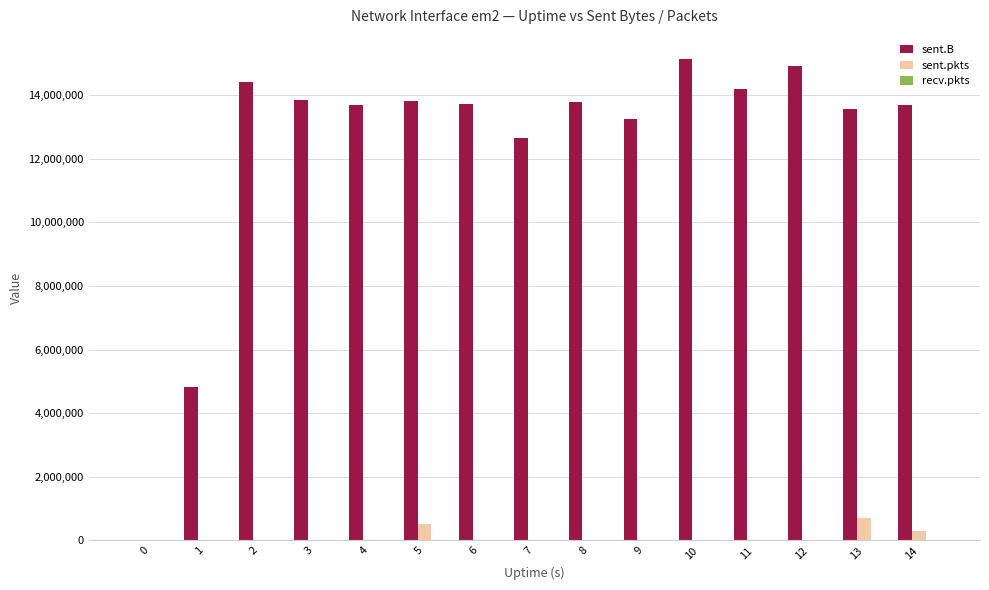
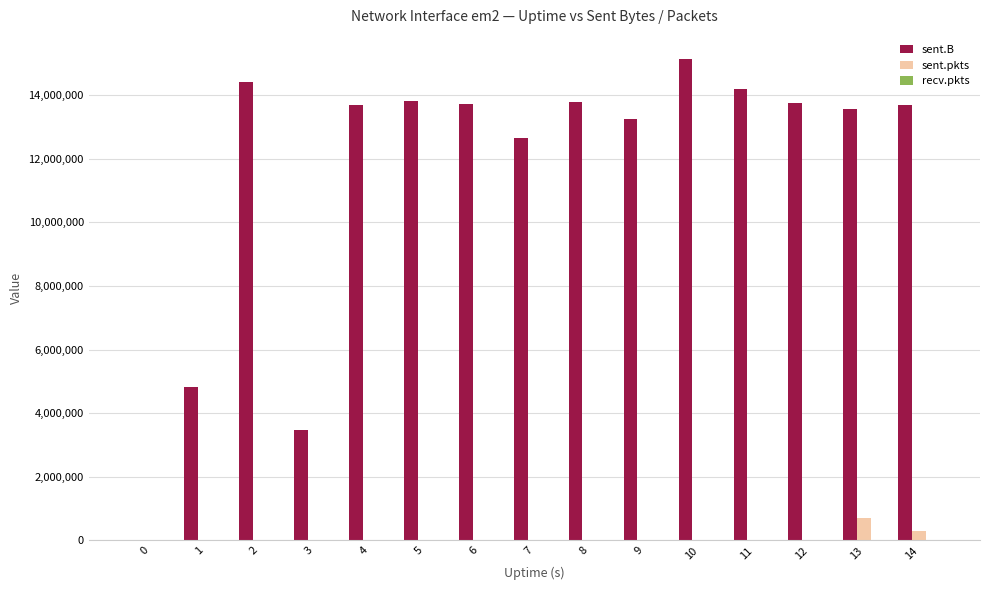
sent.B, 3: 13,800,000 -> 3,500,000
sent.pkts, 5: 500,000 -> 0
sent.B, 12: 14,900,000 -> 13,800,000
